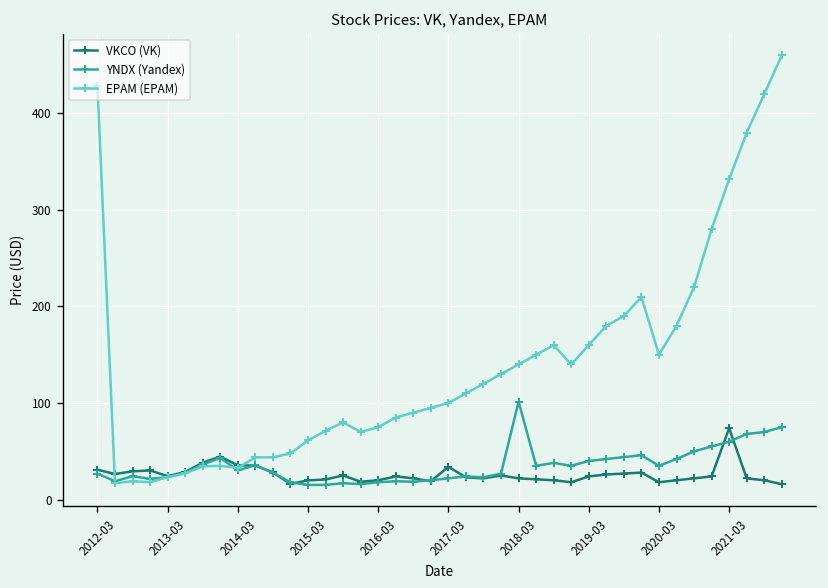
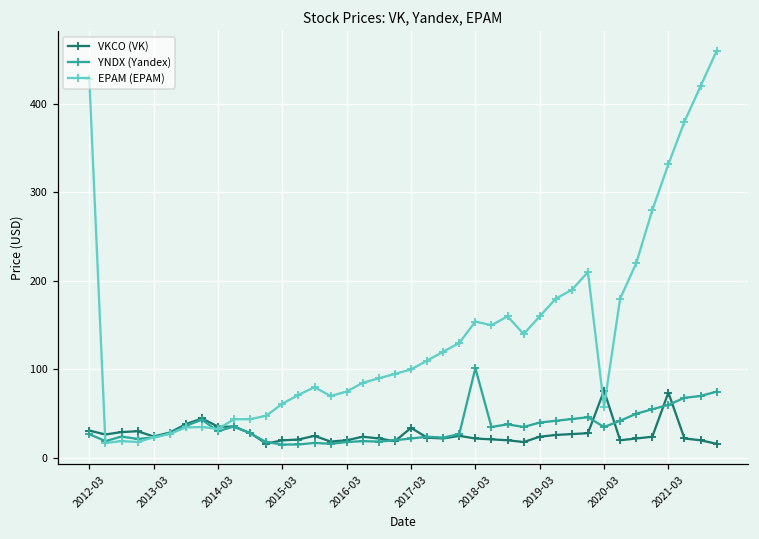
EPAM (EPAM), 2018-03: 140 -> 150
VKCO (VK), 2020-03: 20 -> 80
EPAM (EPAM), 2020-03: 150 -> 60
